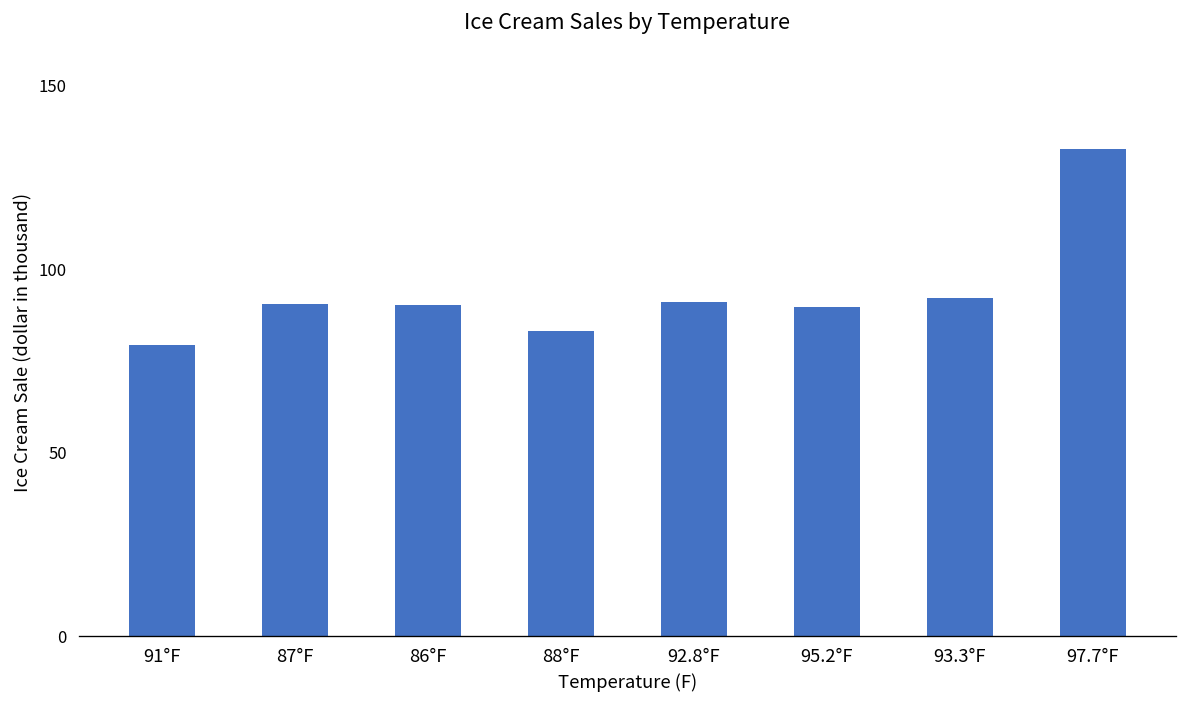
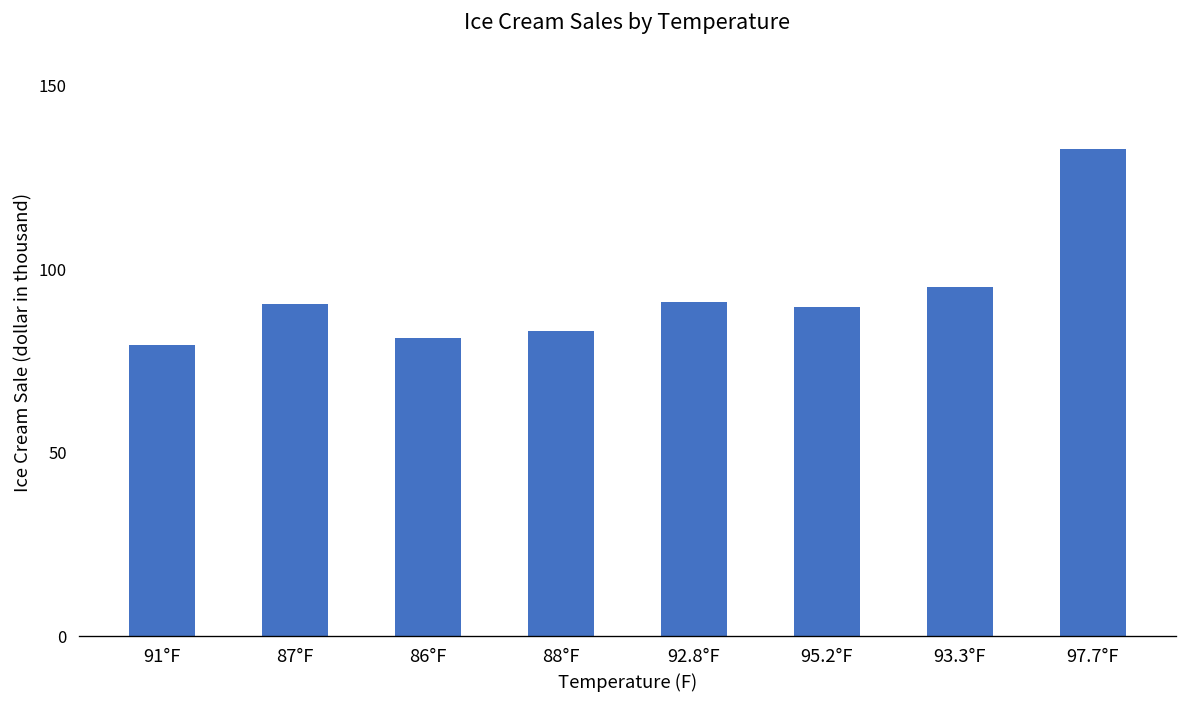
86°F: 90 -> 81
93.3°F: 92 -> 95
